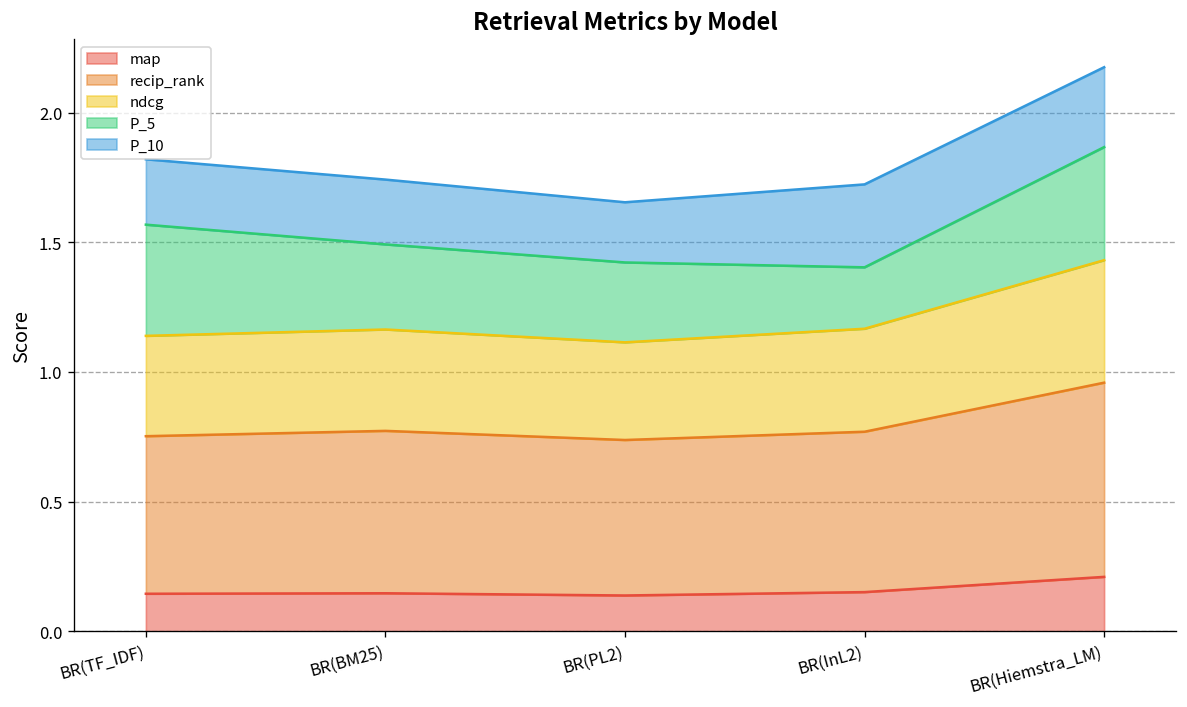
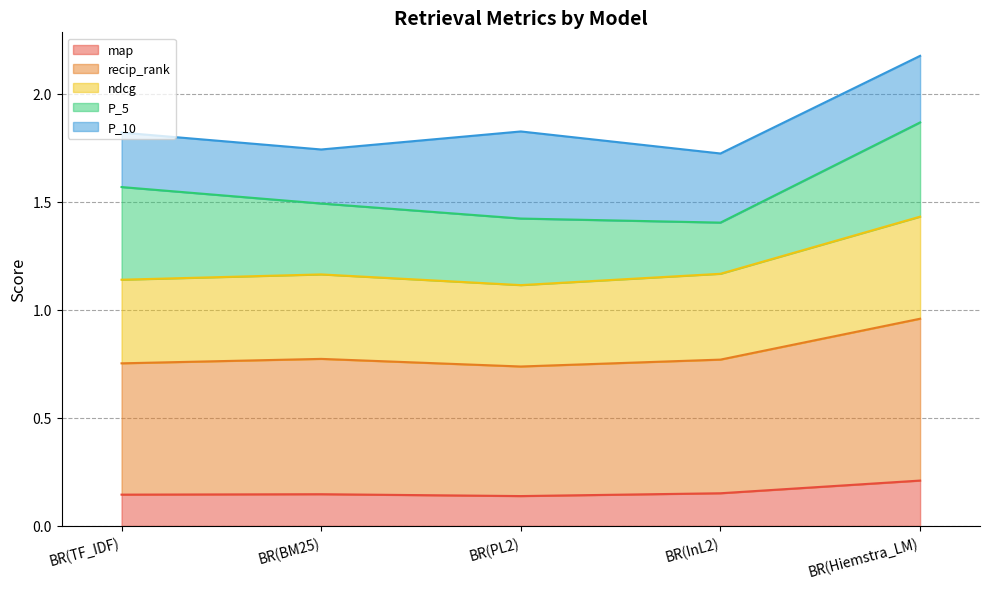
P_10, BR(PL2): 0.23 -> 0.40
